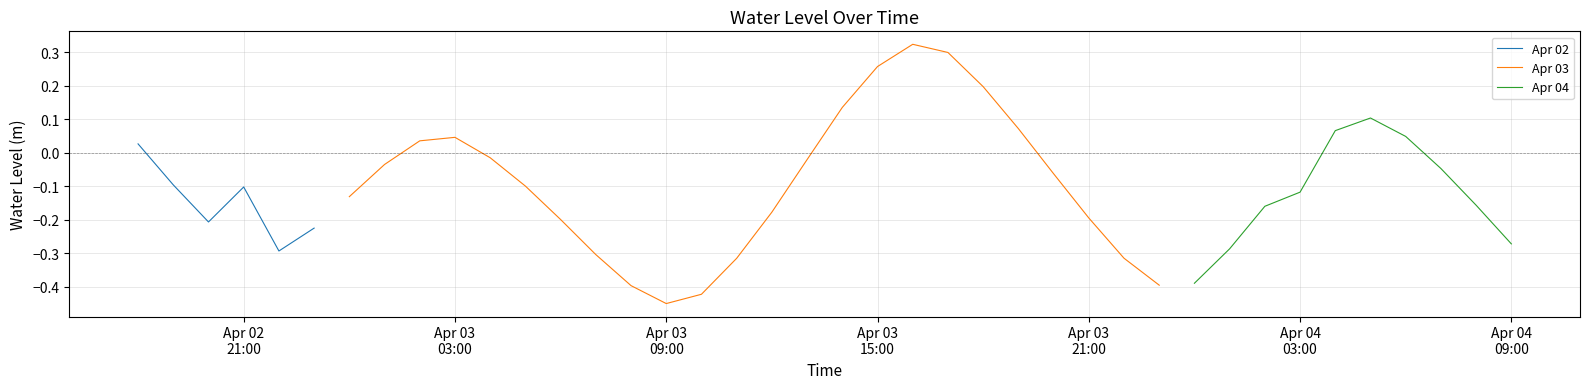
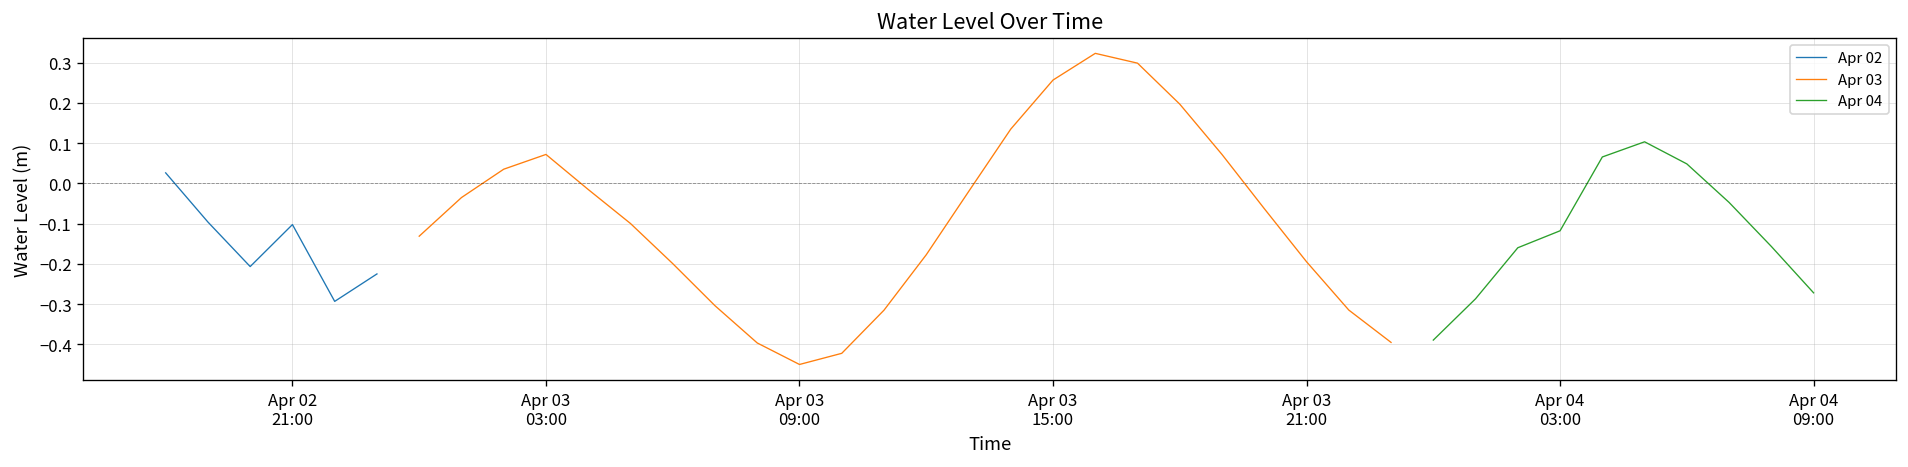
Apr 03, Apr 03 03:00: 0.05 -> 0.07
